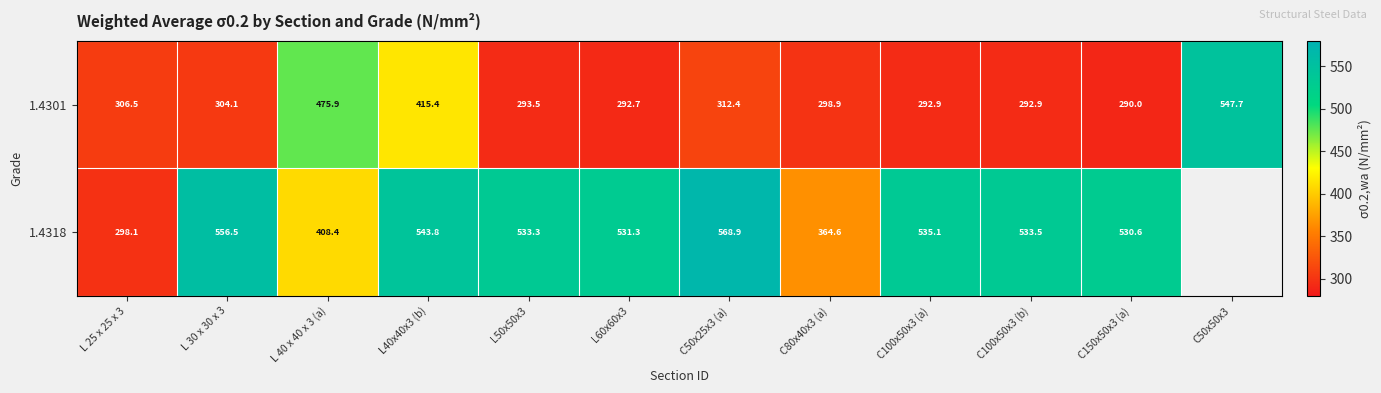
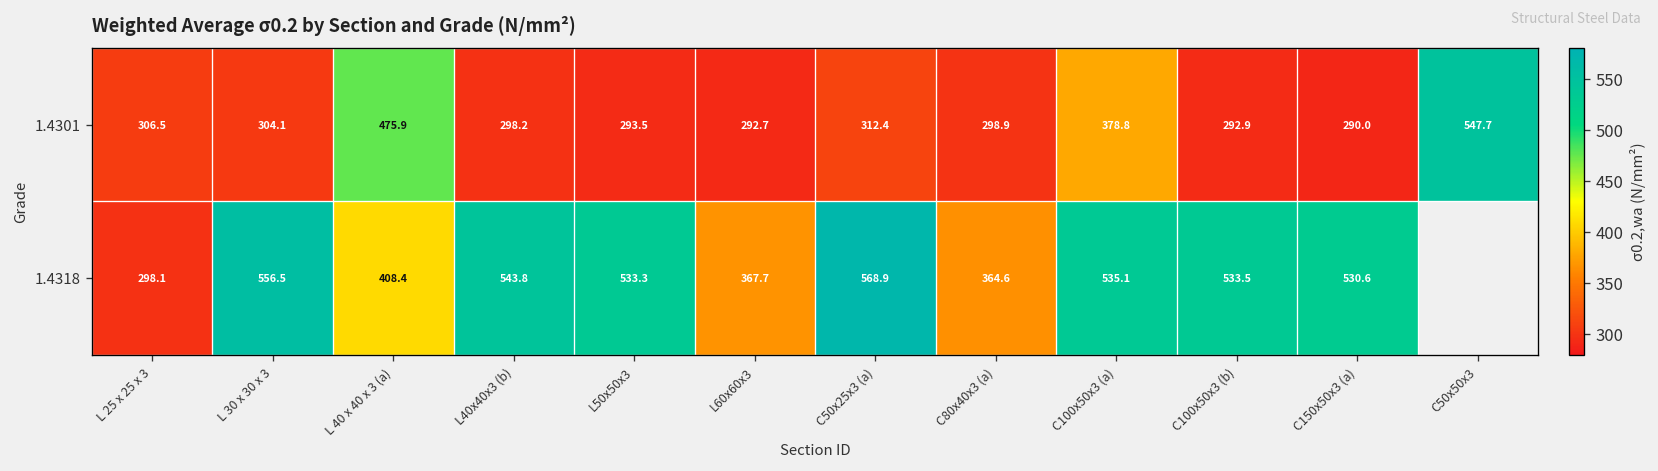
1.4301, L40x40x3 (b): 415.4 -> 298.2
1.4301, C100x50x3 (a): 292.9 -> 378.8
1.4318, L60x60x3: 531.3 -> 367.7
